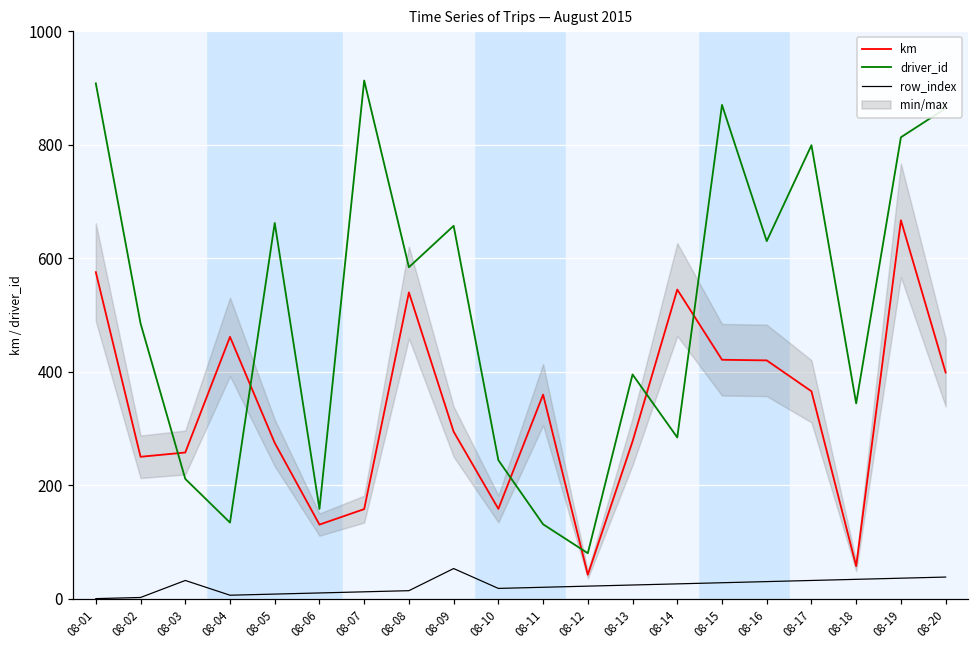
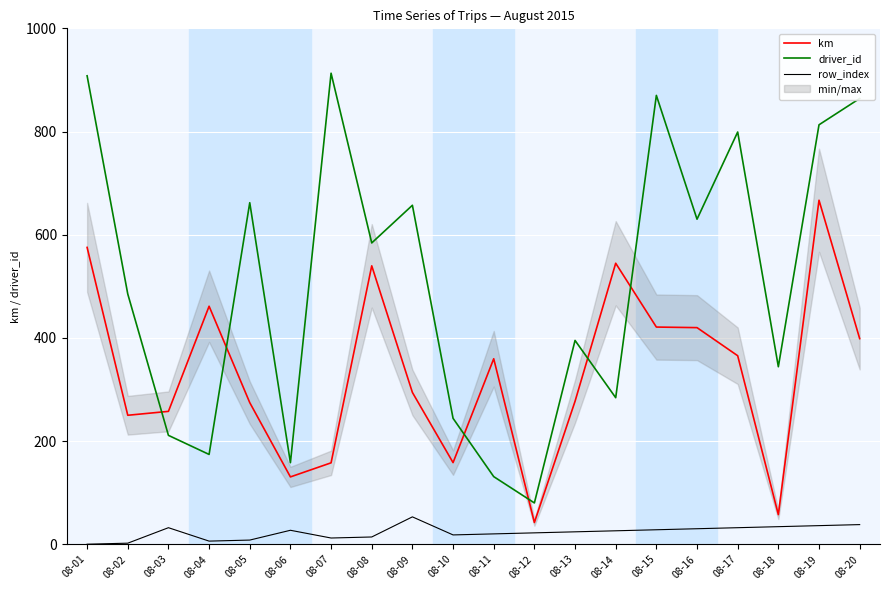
driver_id, 08-04: 130 -> 170
row_index, 08-06: 10 -> 30
